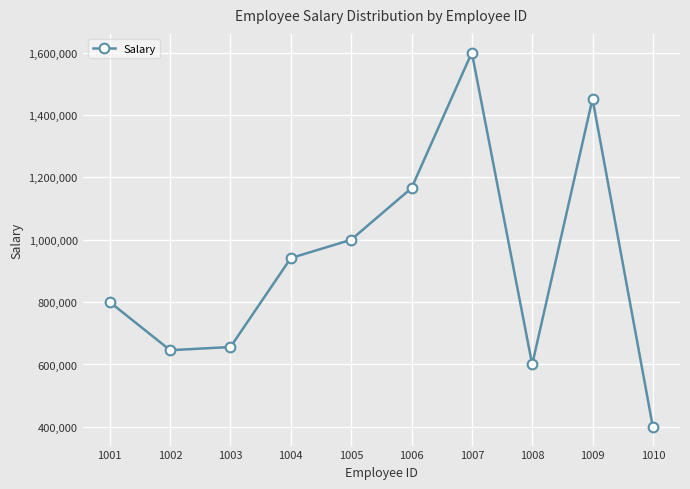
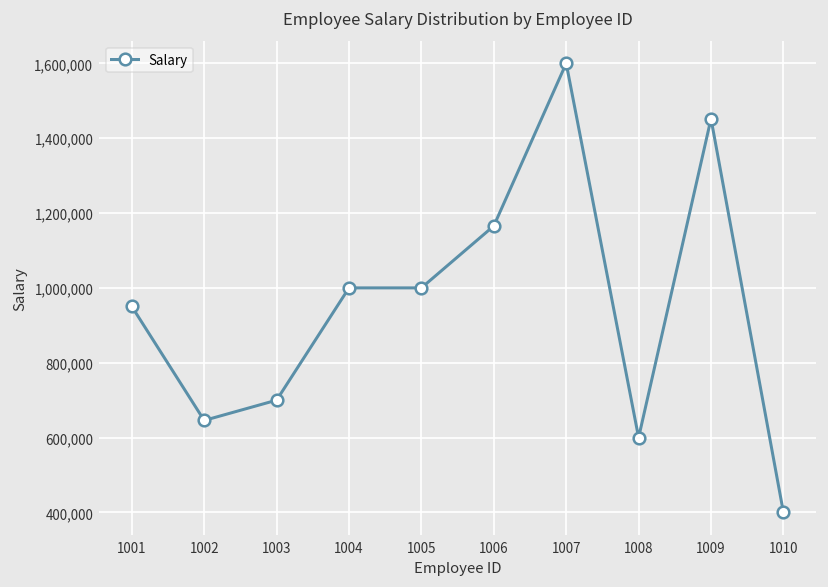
1001: 800,000 -> 950,000
1003: 660,000 -> 700,000
1004: 940,000 -> 1,000,000
